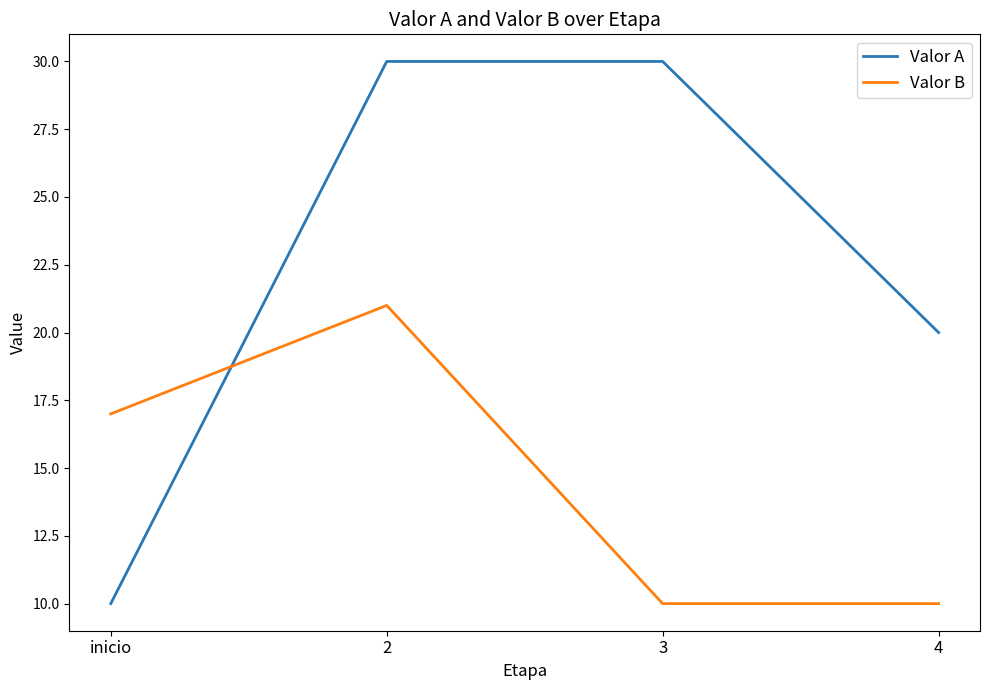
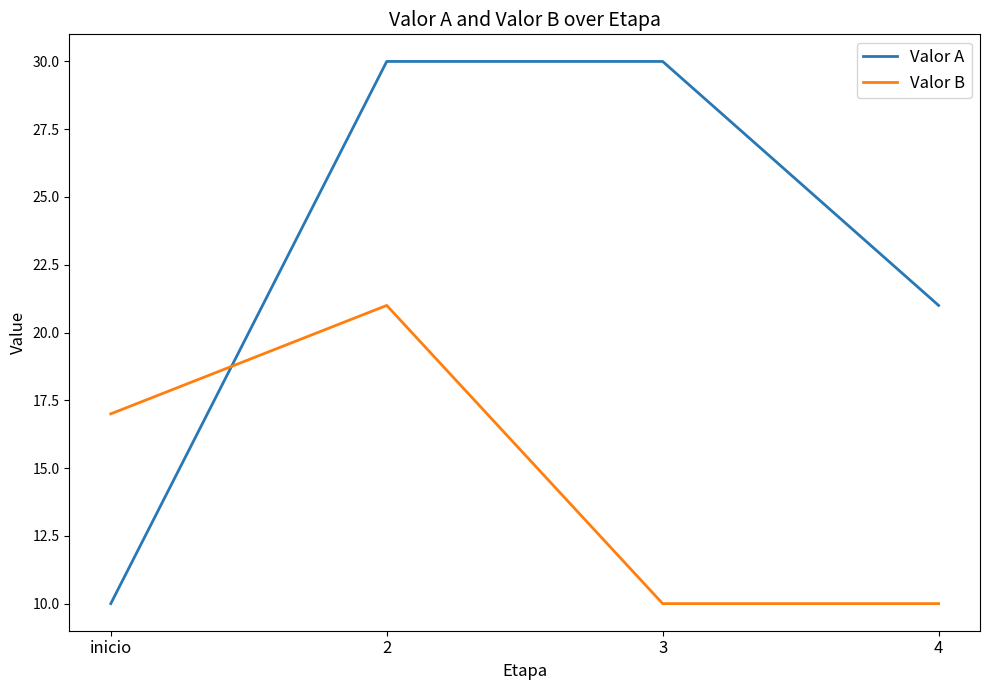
Valor A, 4: 20 -> 21
